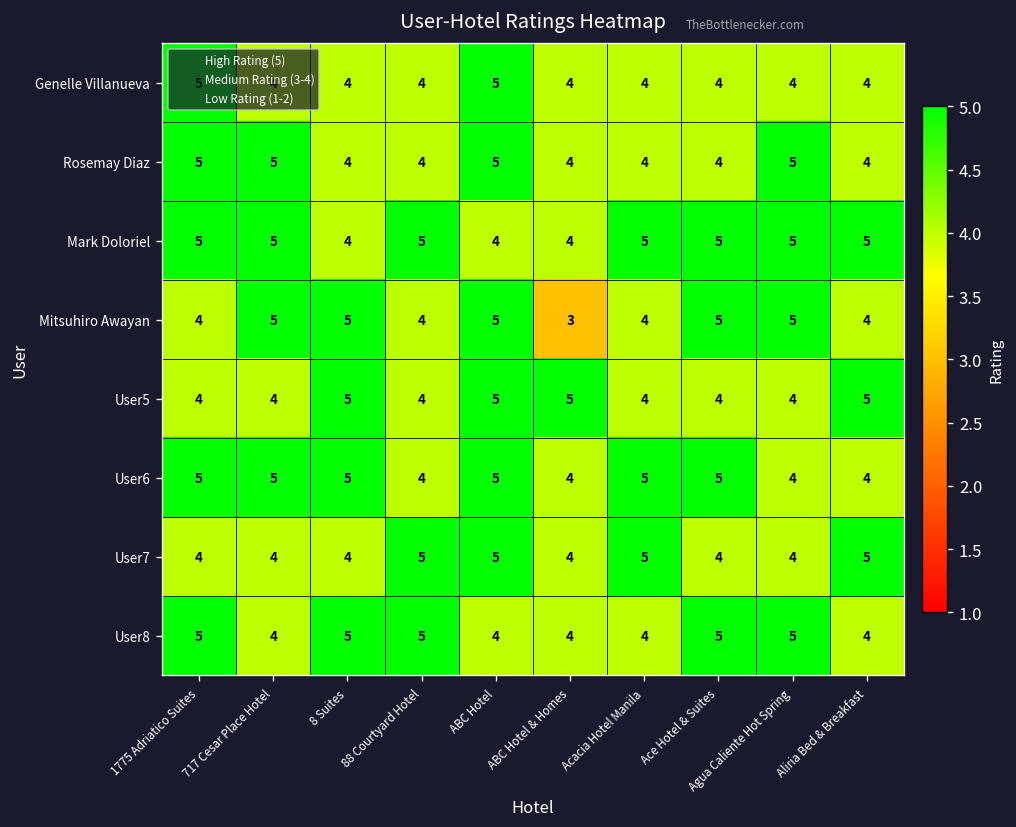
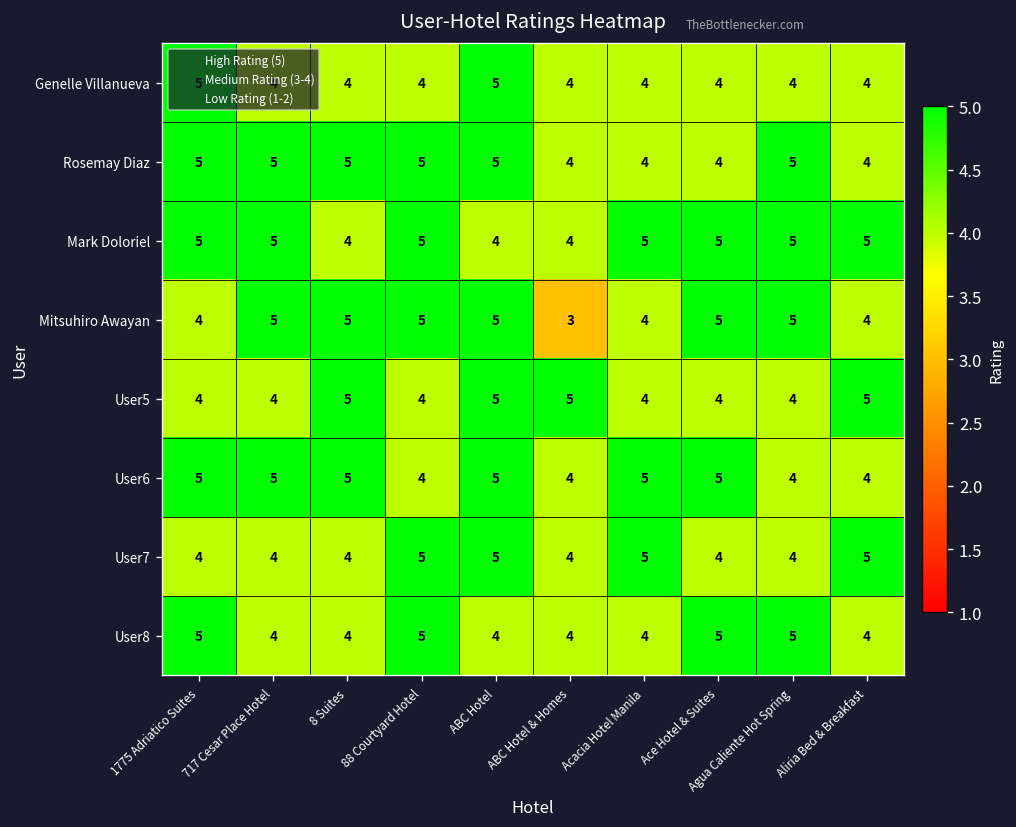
Rosemay Diaz, 8 Suites: 4 -> 5
Rosemay Diaz, 88 Courtyard Hotel: 4 -> 5
Mitsuhiro Awayan, 88 Courtyard Hotel: 4 -> 5
User8, 8 Suites: 5 -> 4
